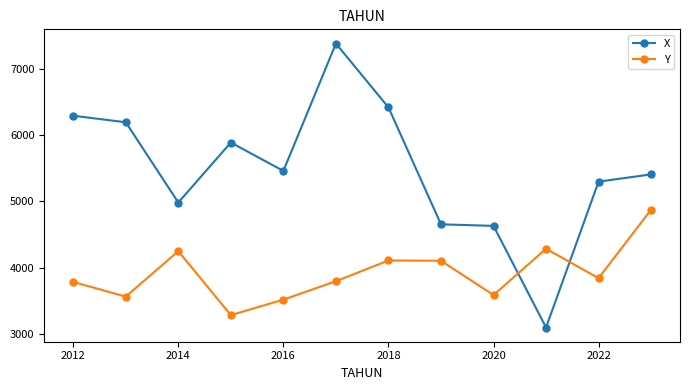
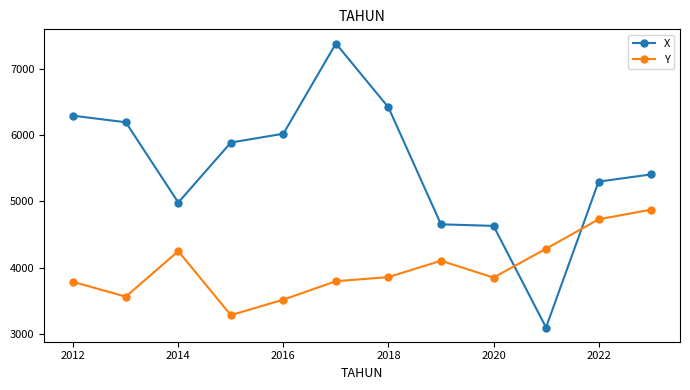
X, 2016: 5500 -> 6000
Y, 2018: 4100 -> 3900
Y, 2020: 3600 -> 3900
Y, 2022: 3800 -> 4700
